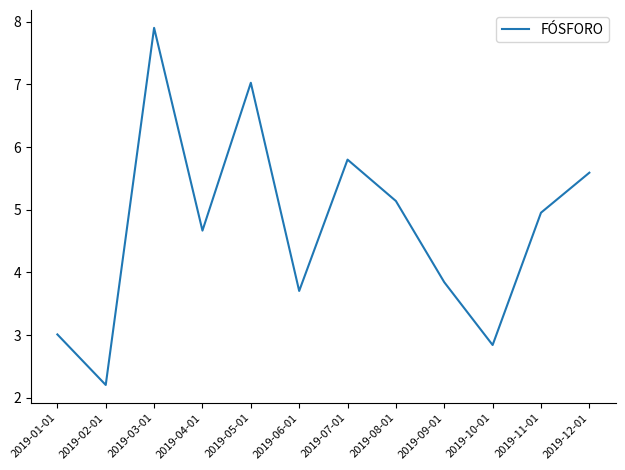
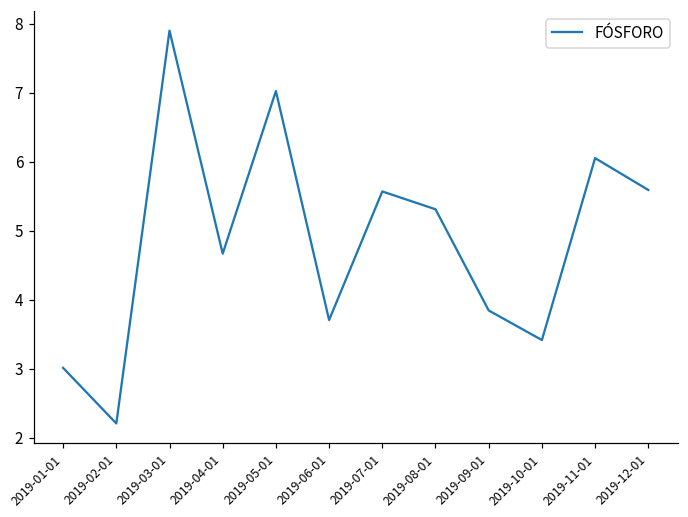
2019-07-01: 5.8 -> 5.6
2019-08-01: 5.1 -> 5.3
2019-10-01: 2.8 -> 3.4
2019-11-01: 5.0 -> 6.1
